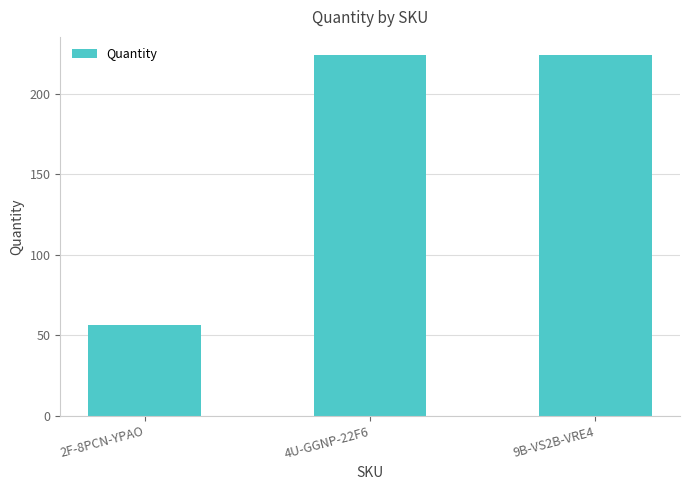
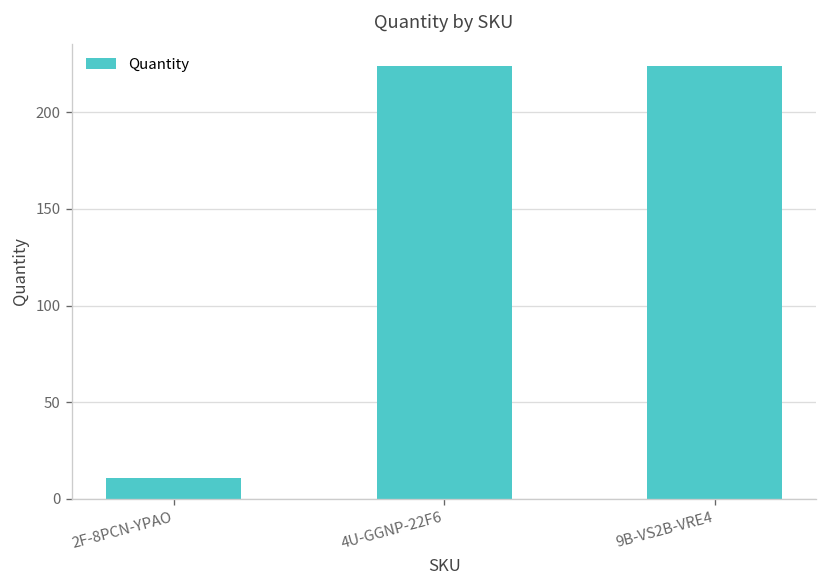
2F-8PCN-YPAO: 56 -> 11
